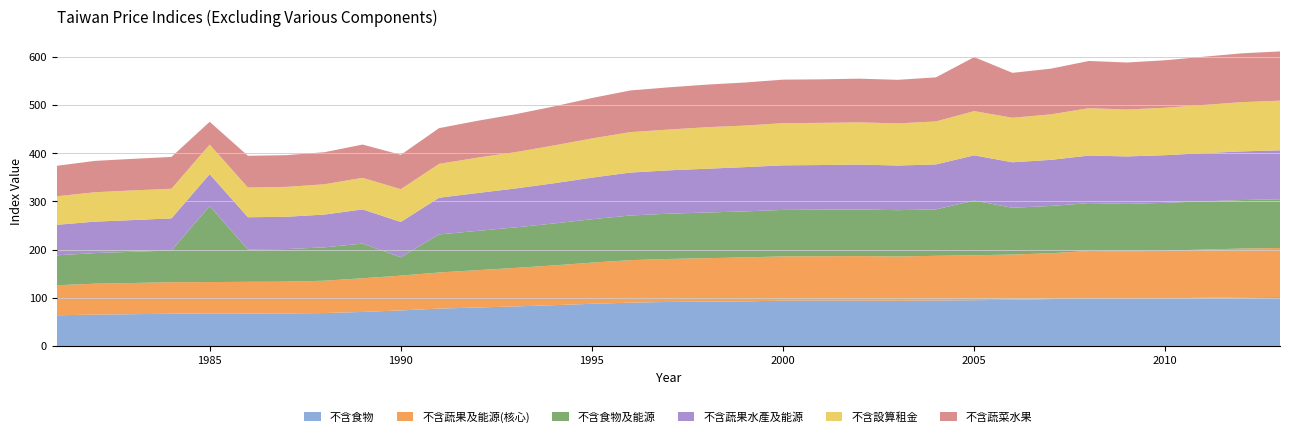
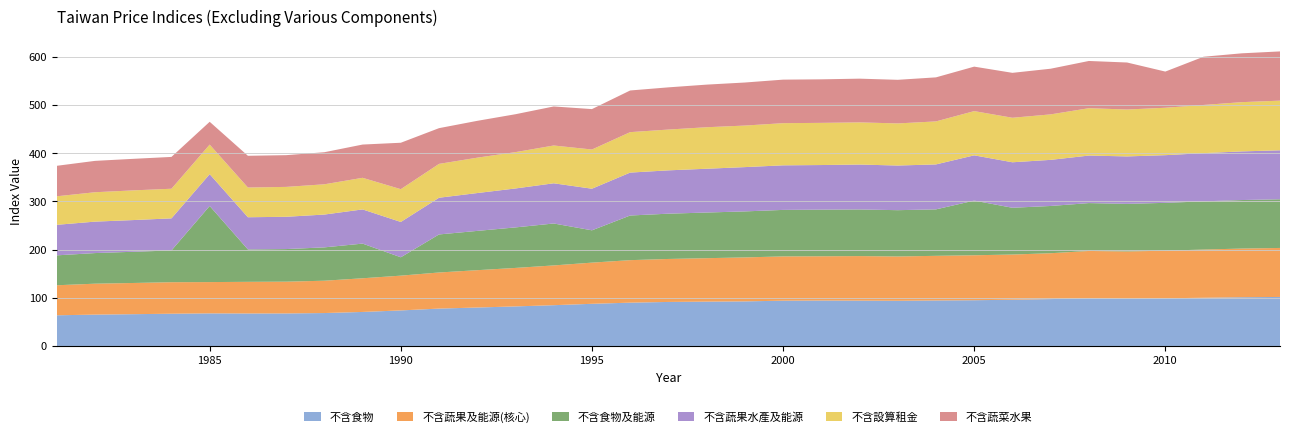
不含蔬菜水果, 1990: 70 -> 100
不含食物及能源, 1995: 90 -> 70
不含蔬菜水果, 2005: 110 -> 90
不含蔬菜水果, 2010: 100 -> 80
